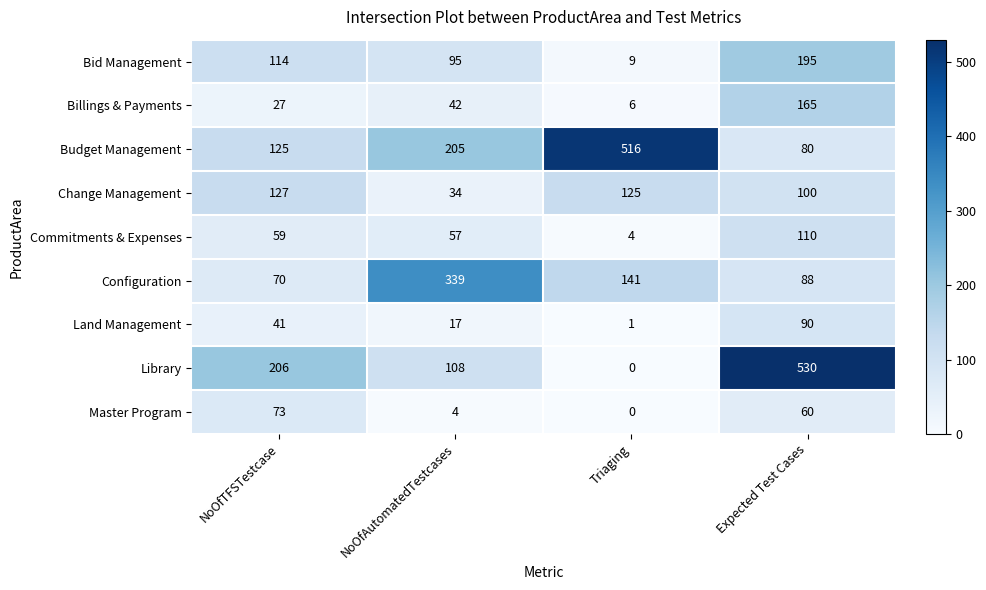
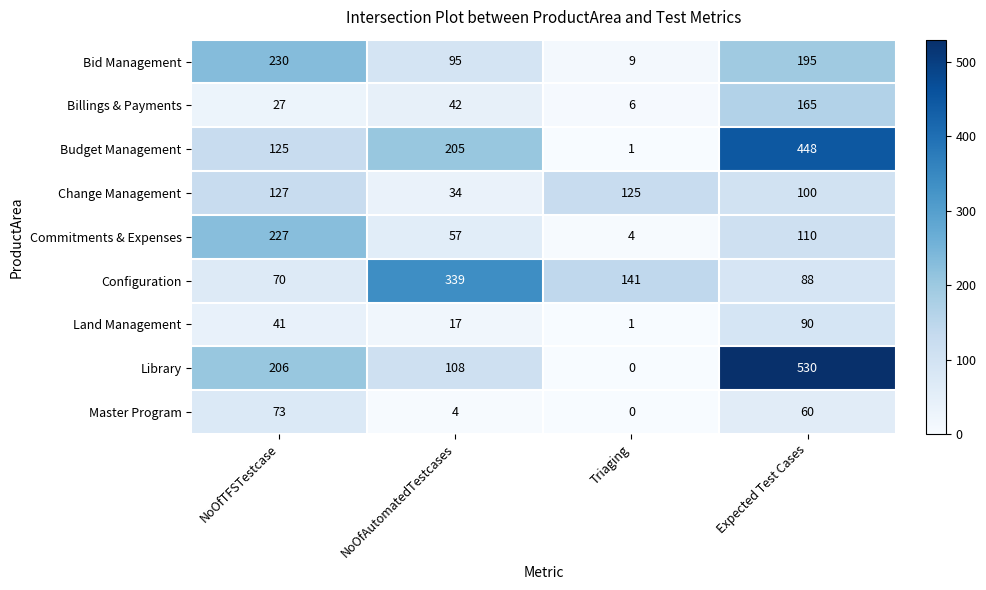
Bid Management, NoOfTFSTestcase: 114 -> 230
Budget Management, Triaging: 516 -> 1
Budget Management, Expected Test Cases: 80 -> 448
Commitments & Expenses, NoOfTFSTestcase: 59 -> 227
